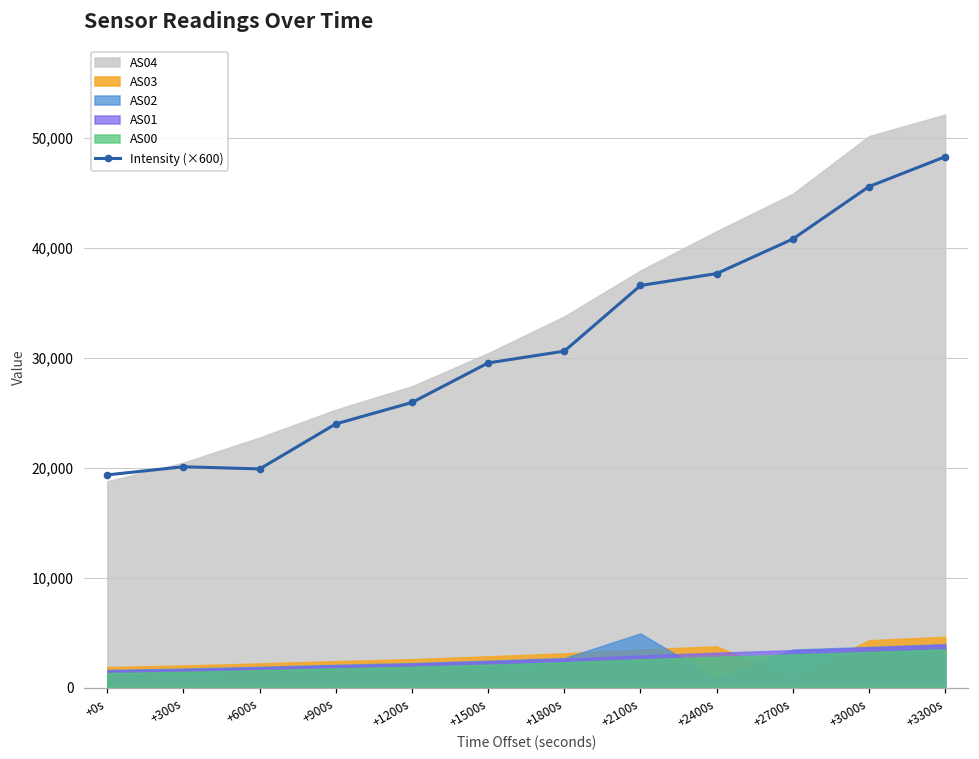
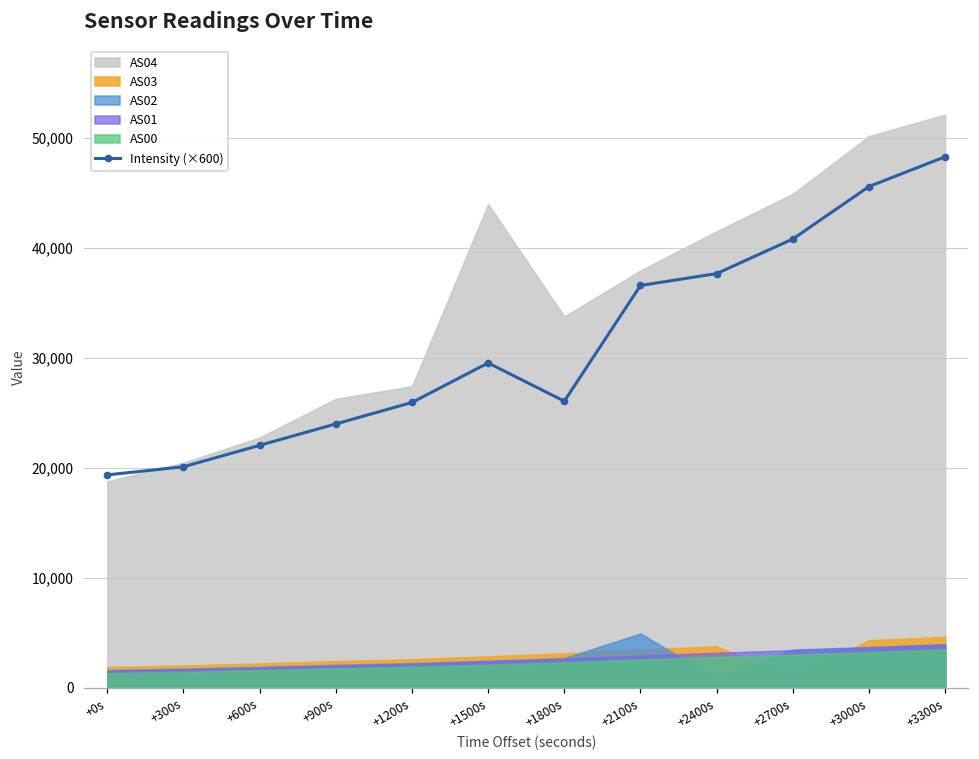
Intensity (×600), +600s: 20,000 -> 22,000
AS04, +900s: 25,000 -> 26,000
AS04, +1500s: 30,000 -> 44,000
Intensity (×600), +1800s: 31,000 -> 26,000
